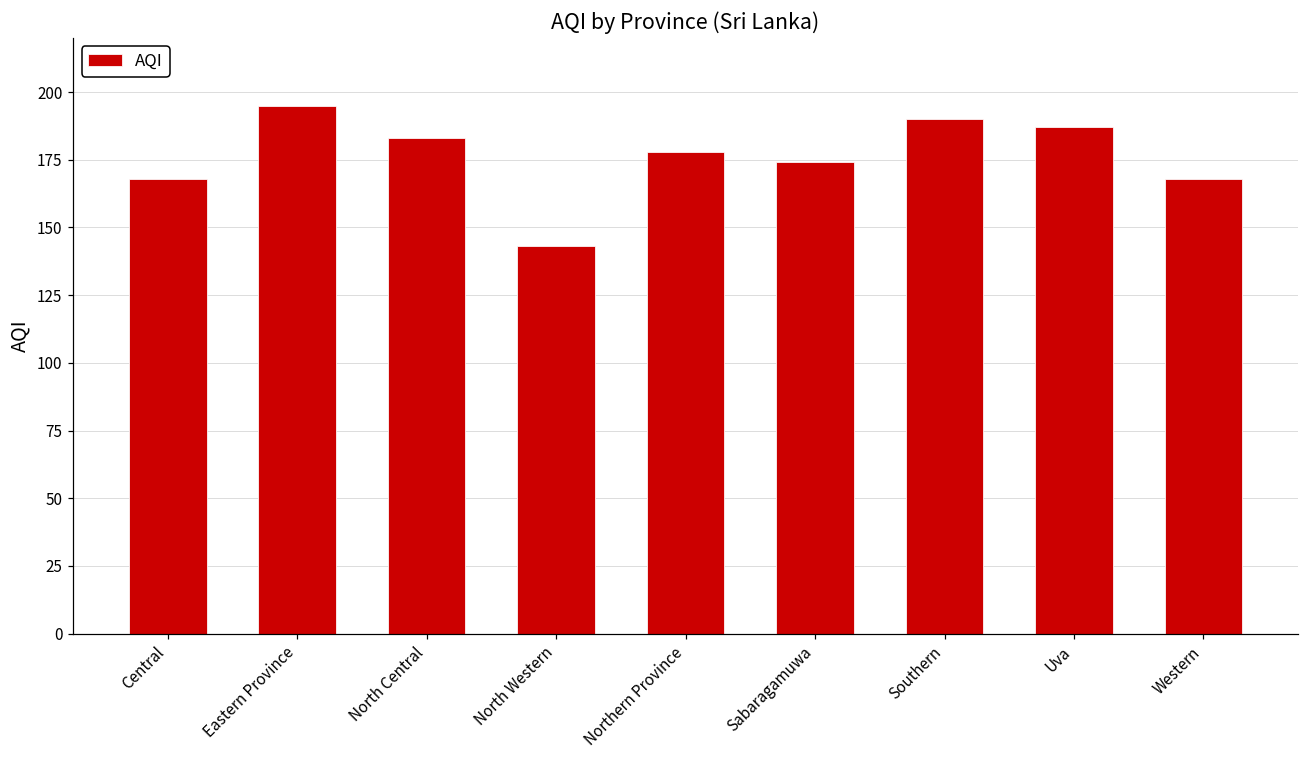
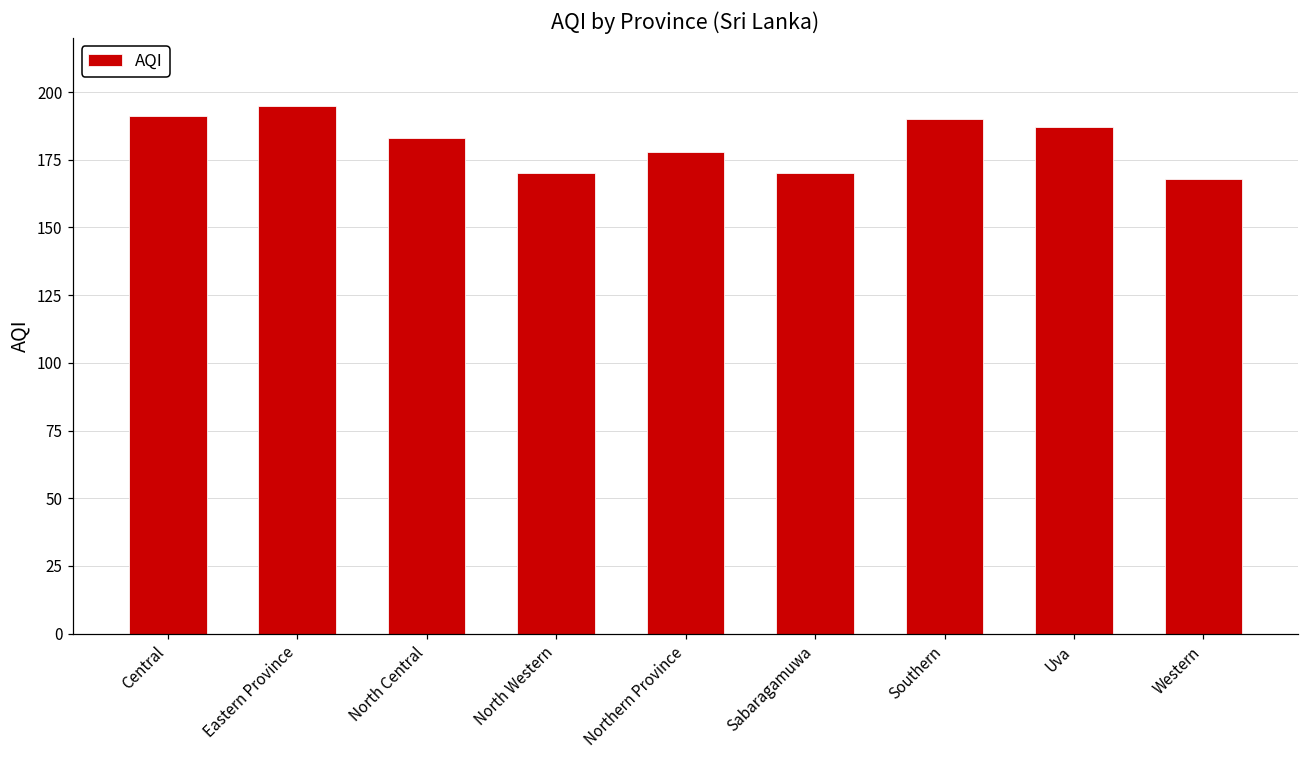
Central: 168 -> 191
North Western: 143 -> 170
Sabaragamuwa: 174 -> 170
